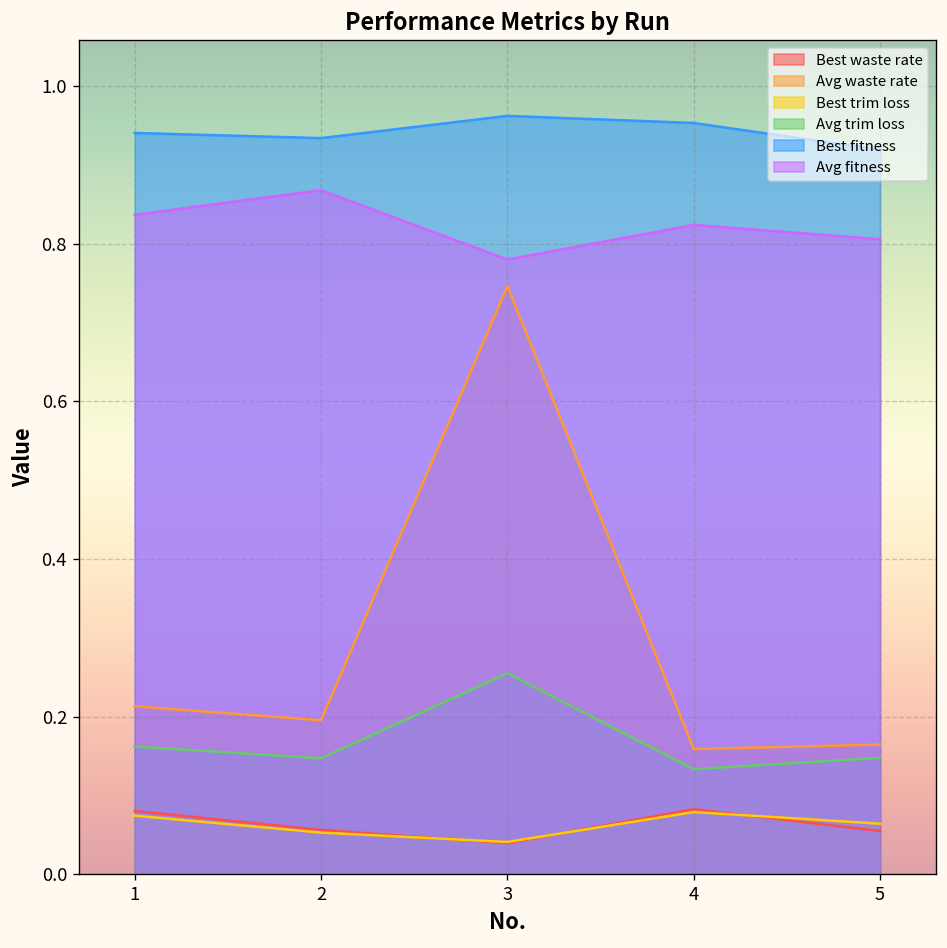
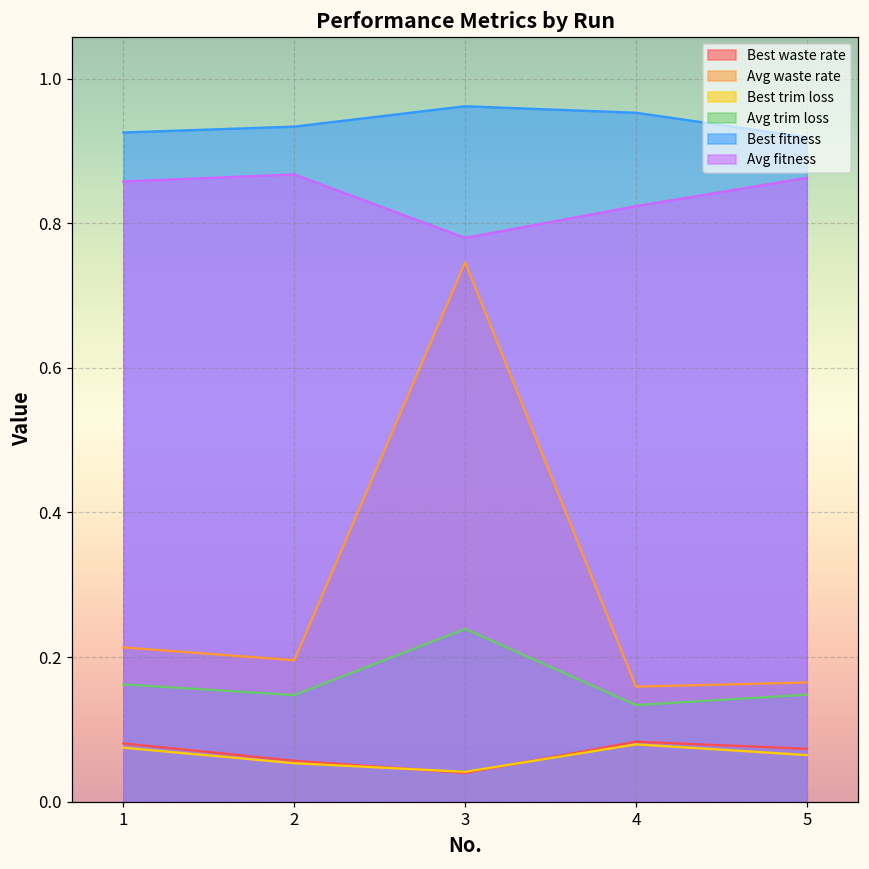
Best fitness, 1: 0.94 -> 0.93
Avg fitness, 1: 0.84 -> 0.86
Avg trim loss, 3: 0.26 -> 0.24
Best waste rate, 5: 0.06 -> 0.07
Avg fitness, 5: 0.81 -> 0.86
